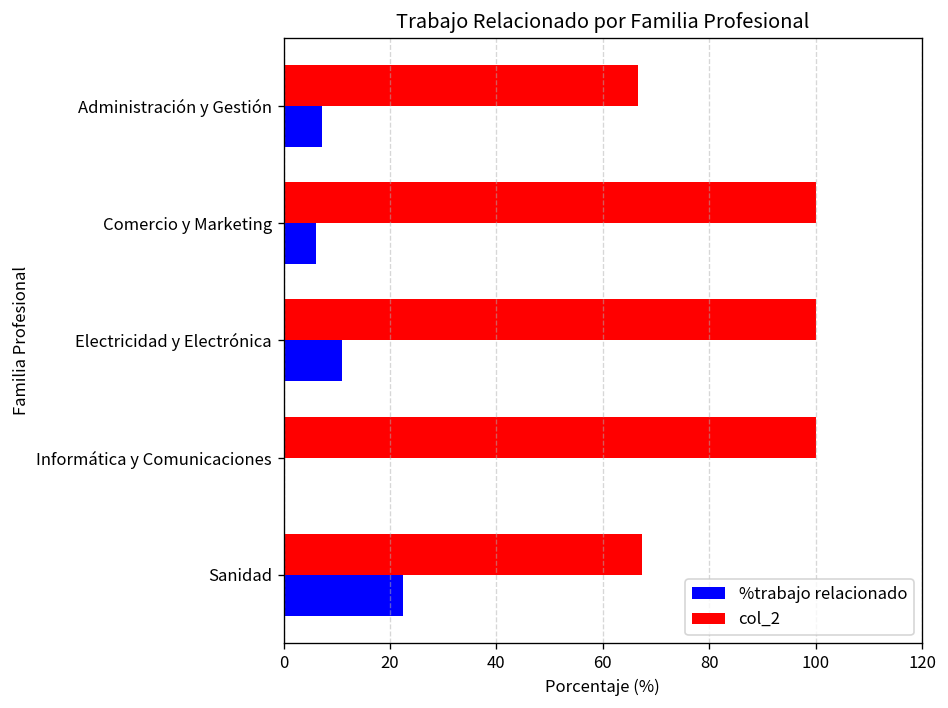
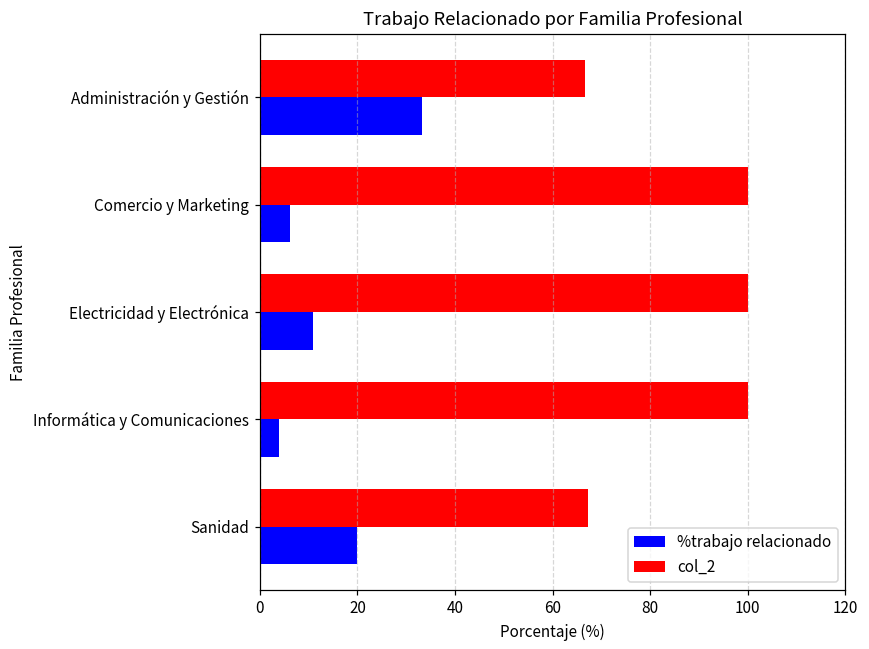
%trabajo relacionado, Administración y Gestión: 7 -> 33
%trabajo relacionado, Informática y Comunicaciones: 0 -> 4
%trabajo relacionado, Sanidad: 22 -> 20
